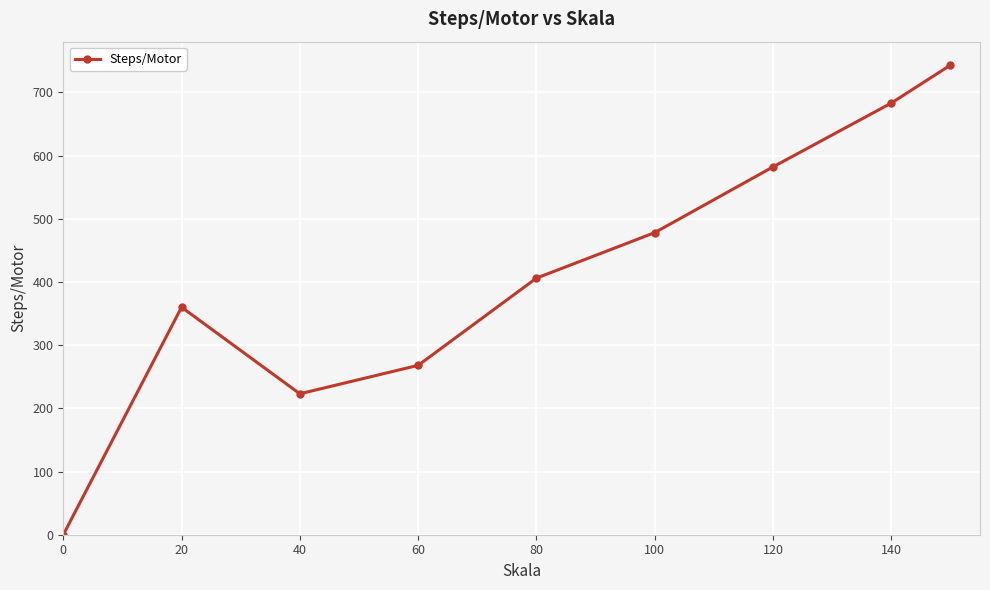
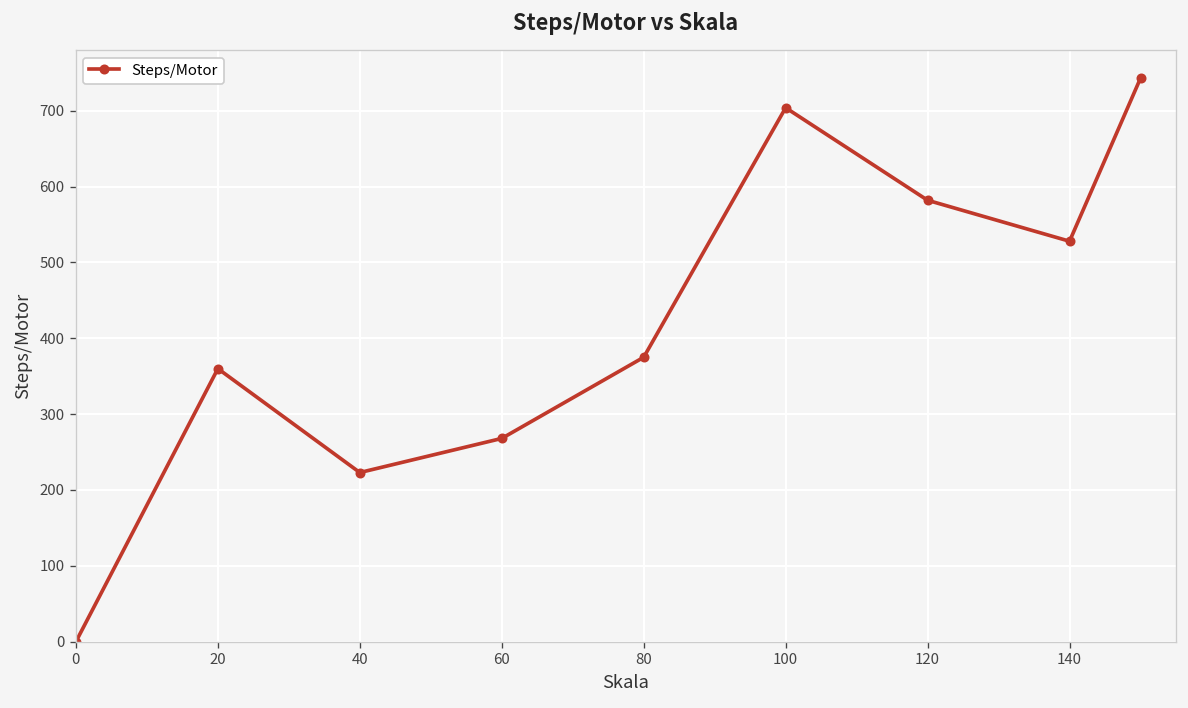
80: 410 -> 380
100: 480 -> 700
140: 680 -> 530
